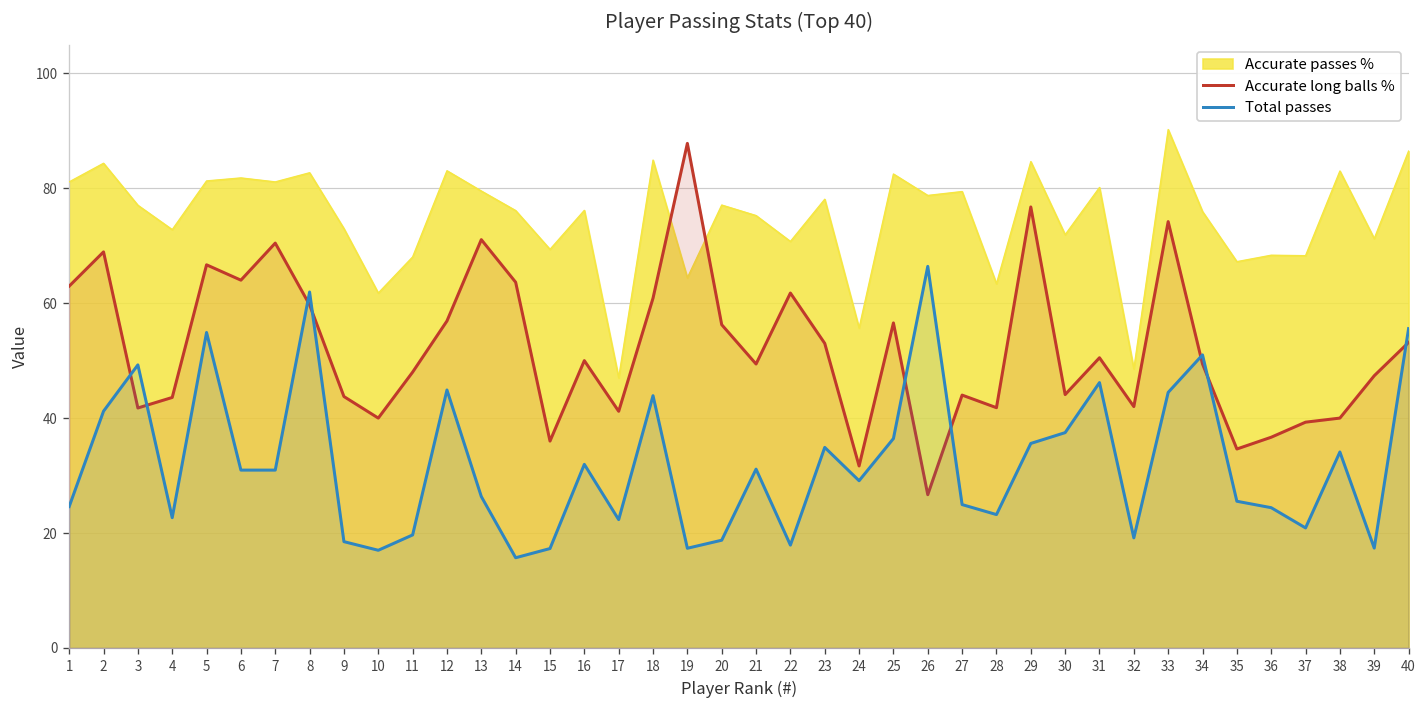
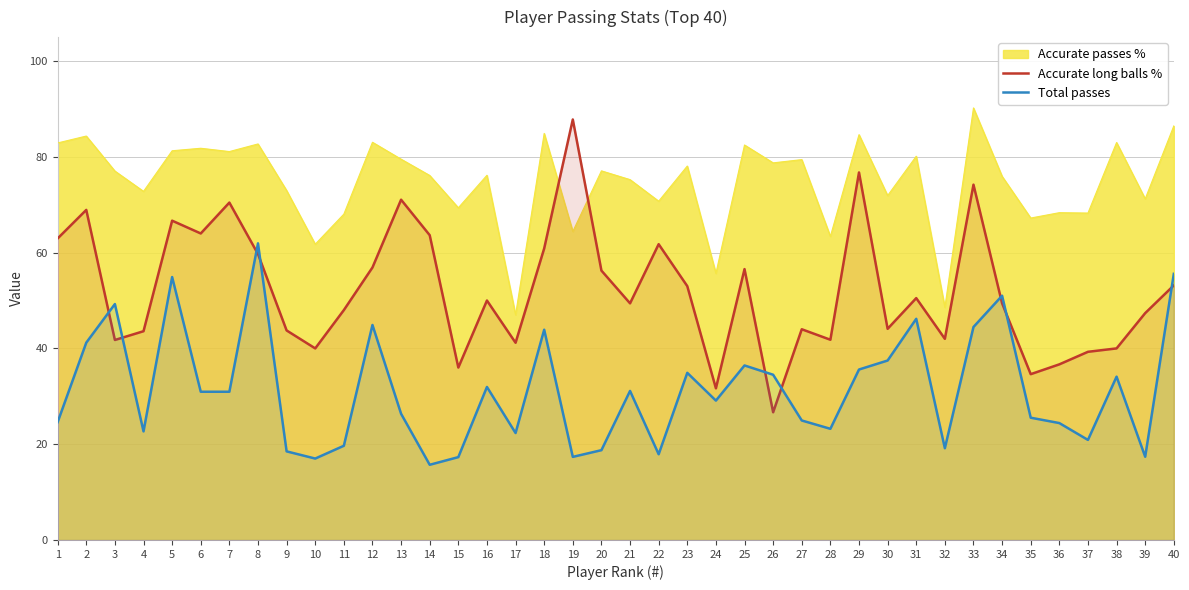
Accurate passes %, 1: 81 -> 83
Total passes, 26: 66 -> 35
